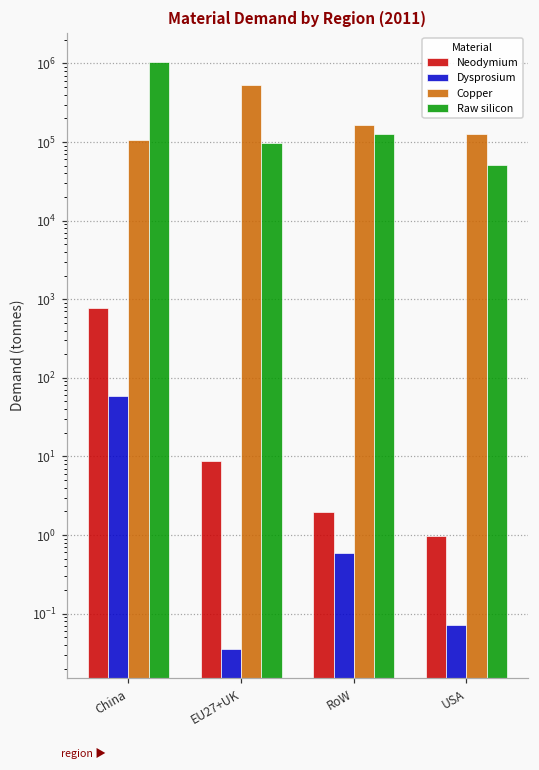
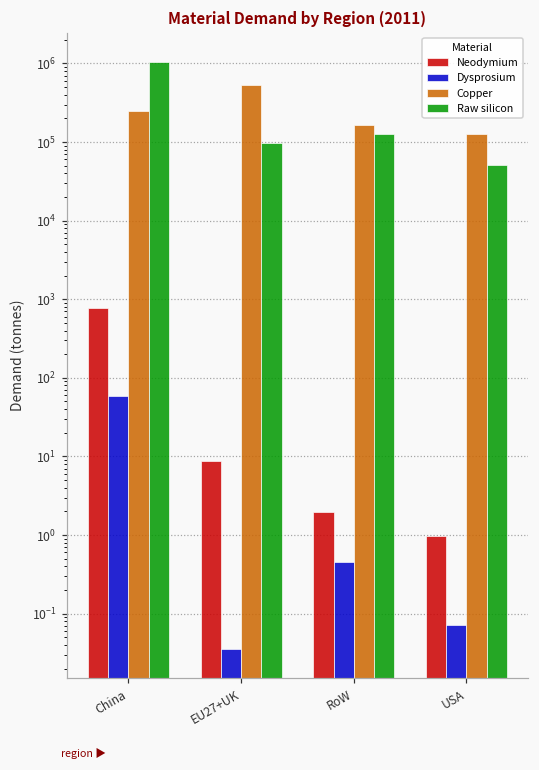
Copper, China: 110000 -> 250000
Dysprosium, RoW: 0.6 -> 0.4
